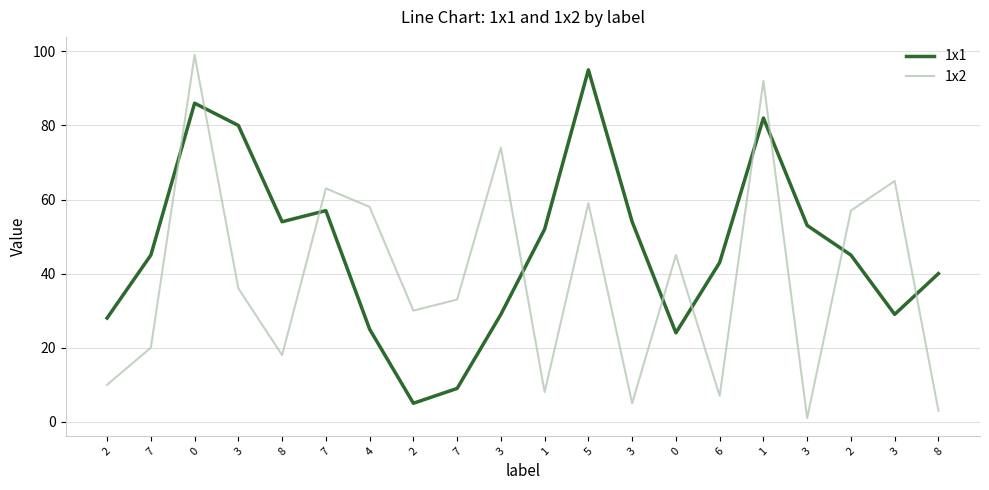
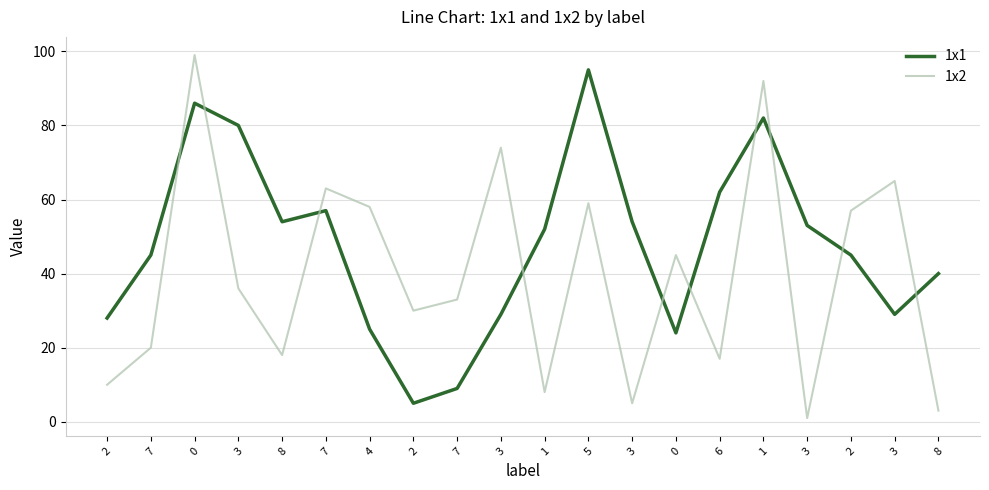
1x1, 6: 43 -> 62
1x2, 6: 7 -> 17
